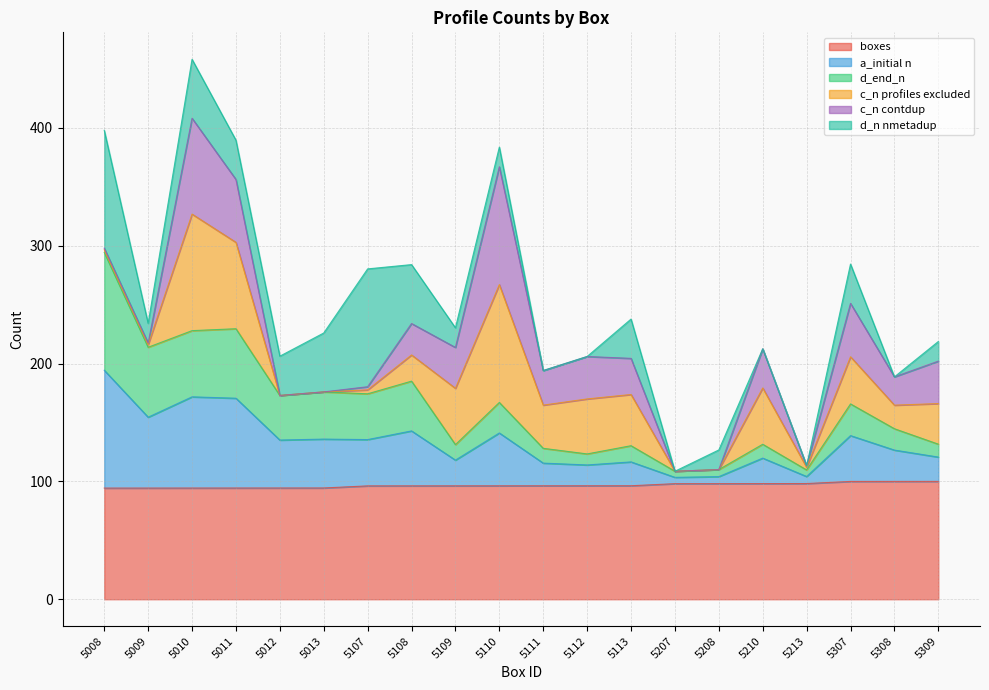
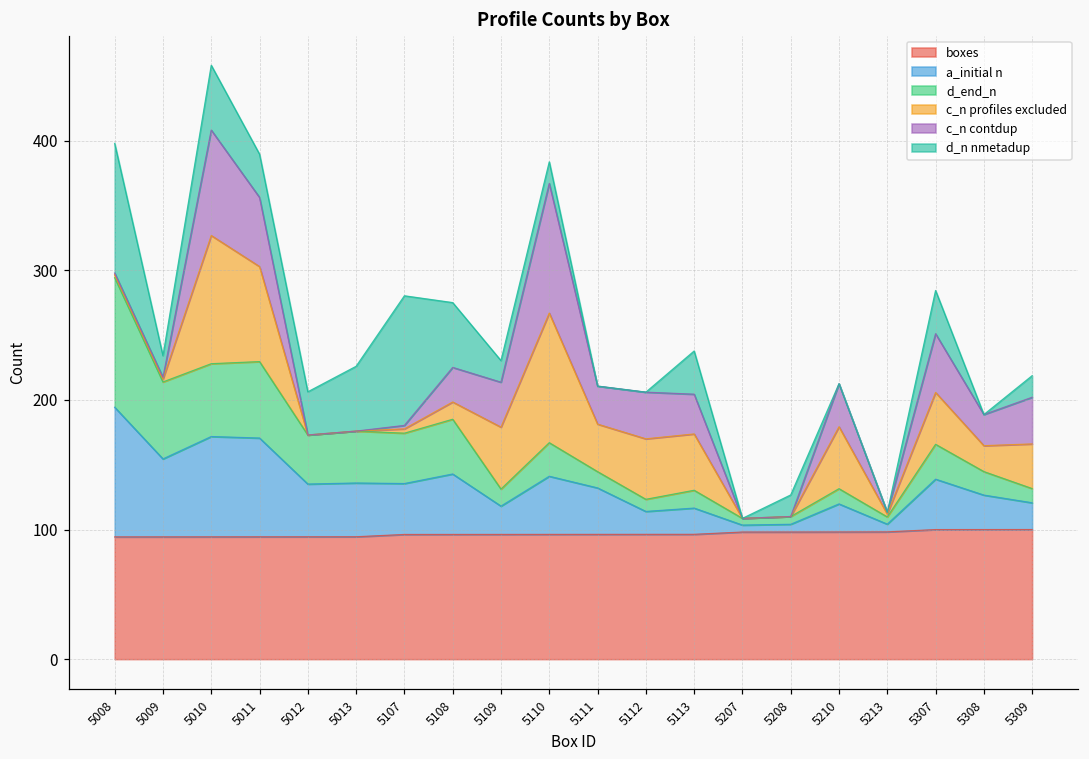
c_n profiles excluded, 5108: 22 -> 13
a_initial n, 5111: 19 -> 36
